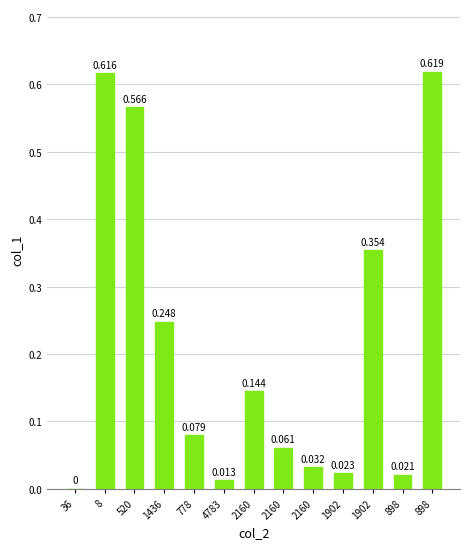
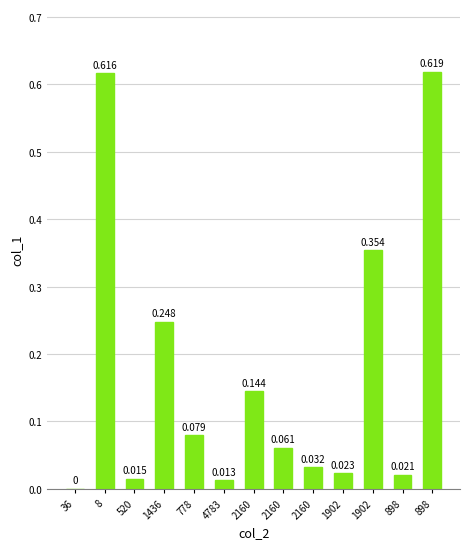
520: 0.566 -> 0.015
